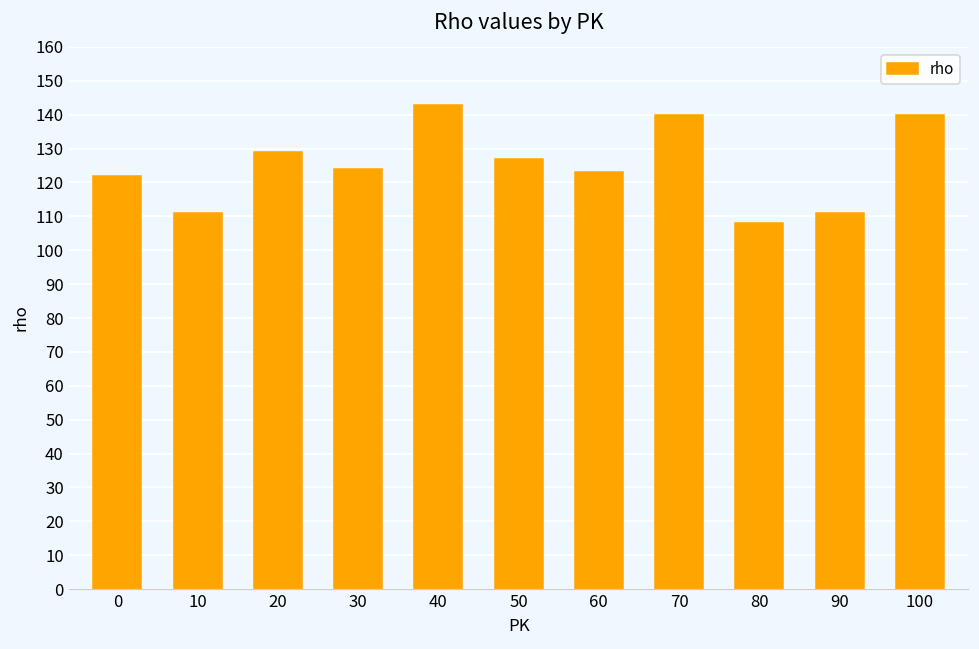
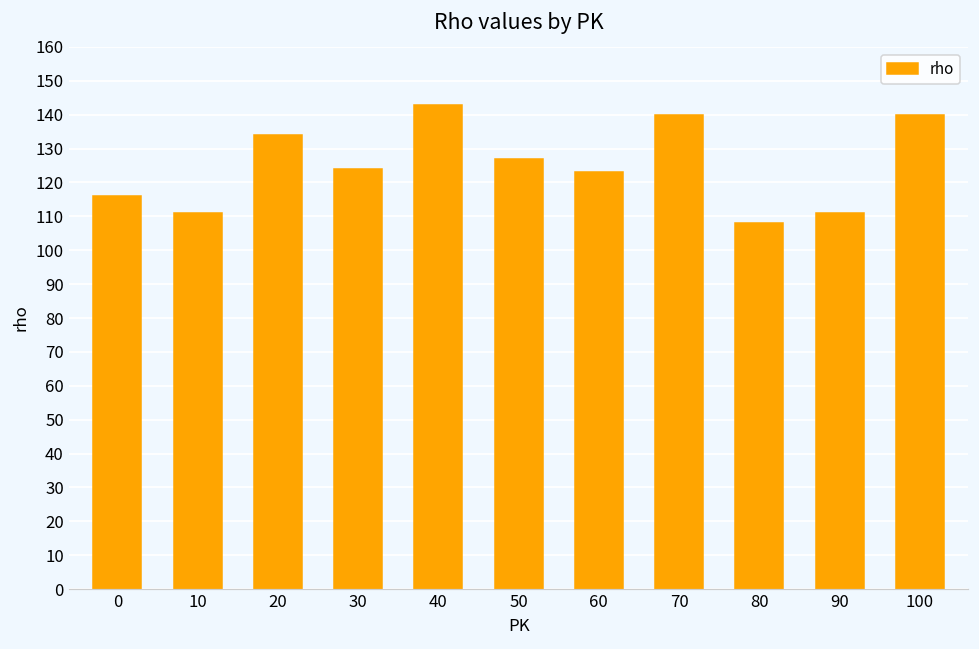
0: 122 -> 116
20: 129 -> 134
